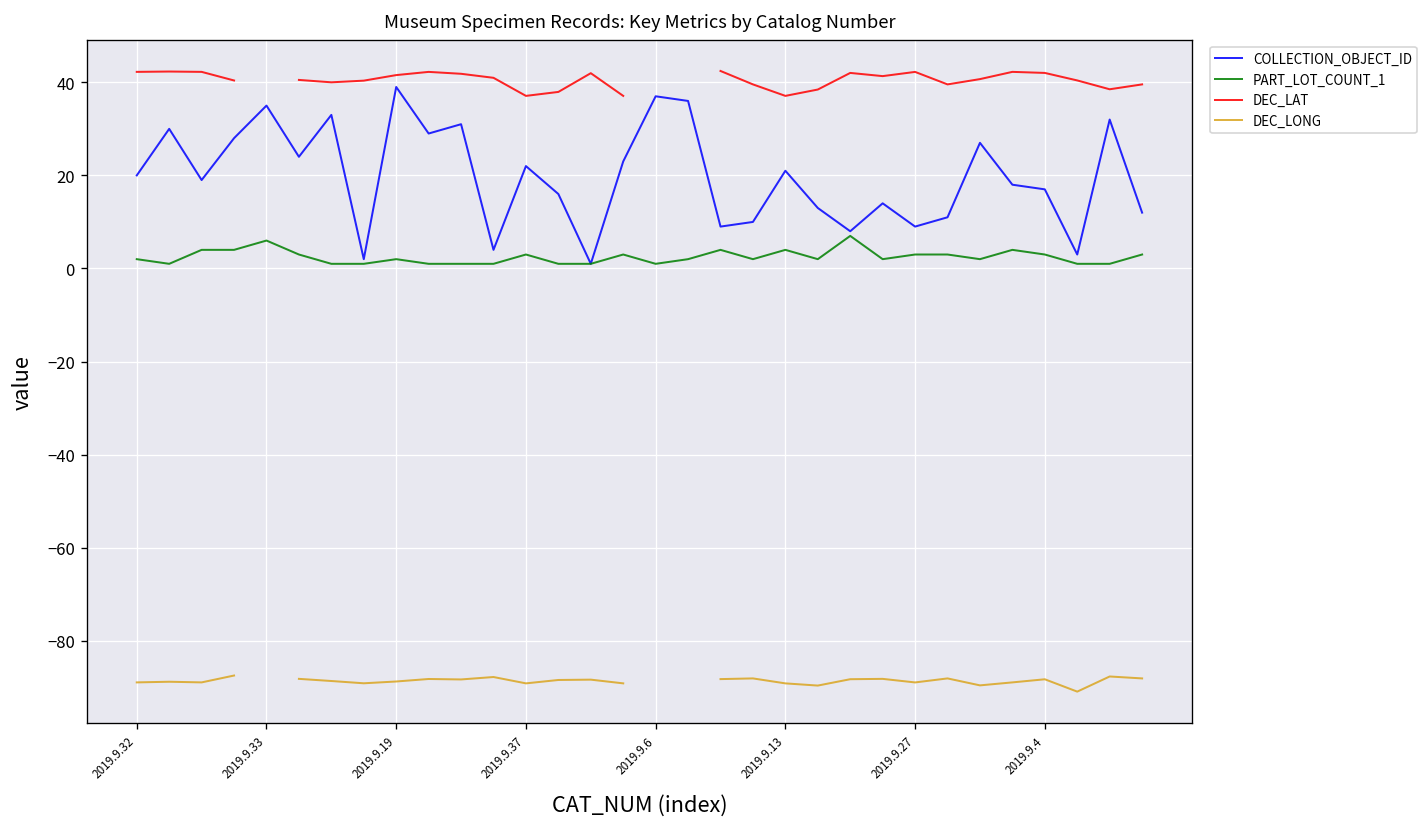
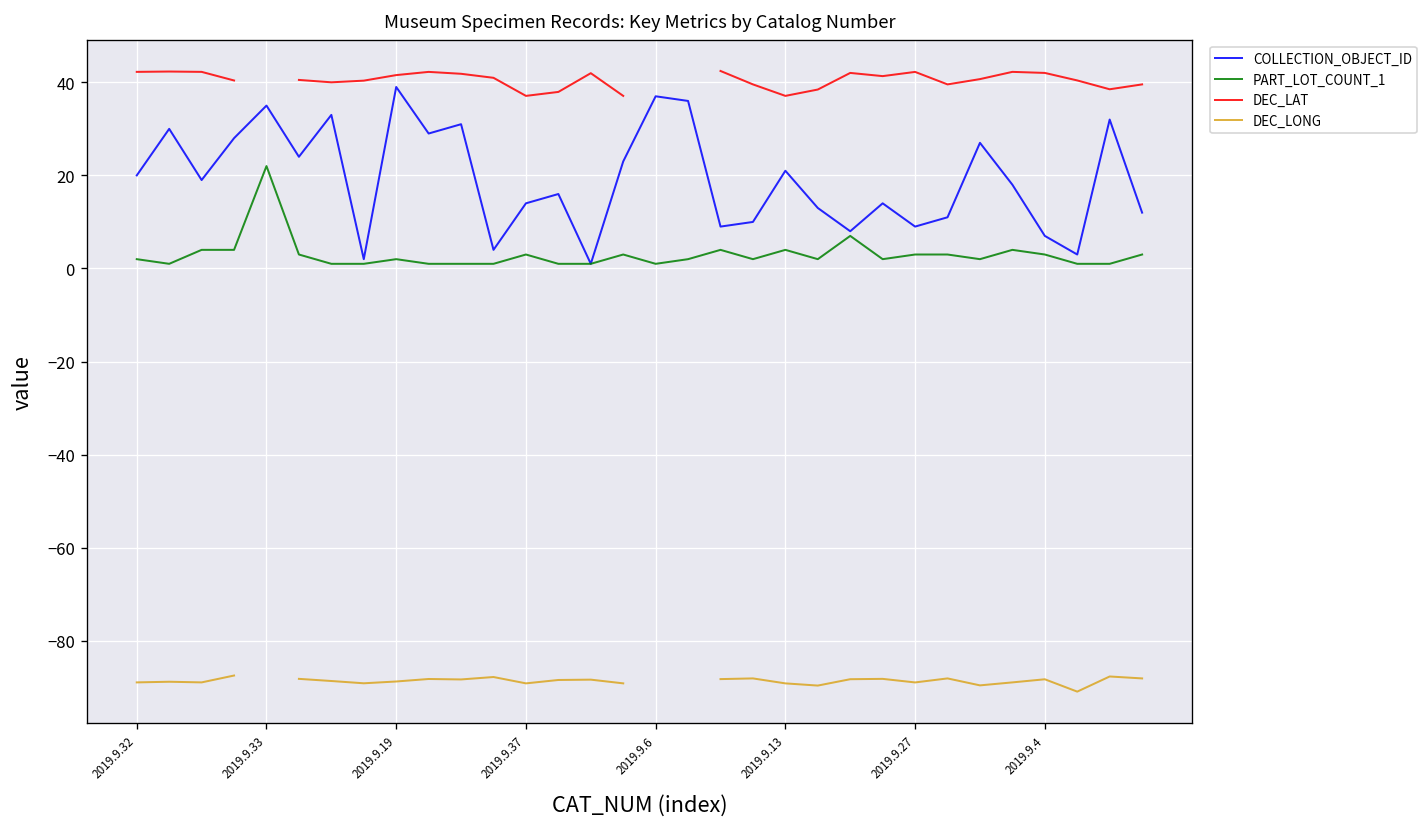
PART_LOT_COUNT_1, 2019.9.33: 6 -> 22
COLLECTION_OBJECT_ID, 2019.9.37: 22 -> 14
COLLECTION_OBJECT_ID, 2019.9.4: 17 -> 7
